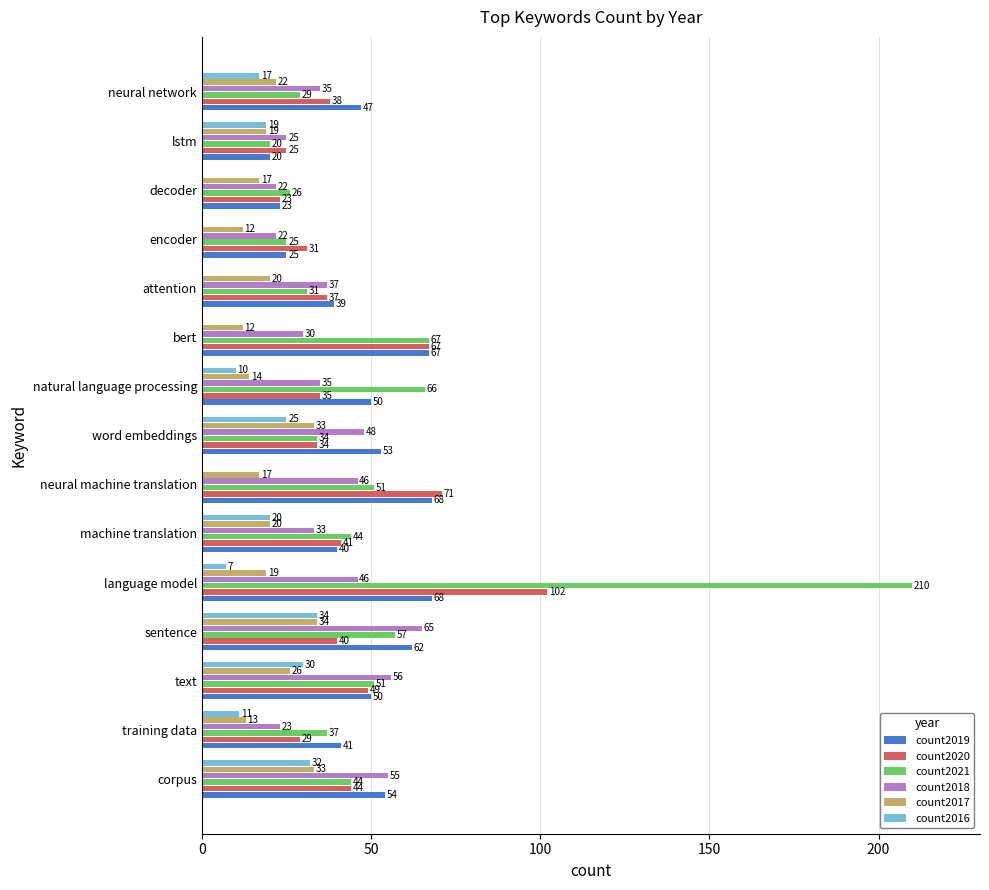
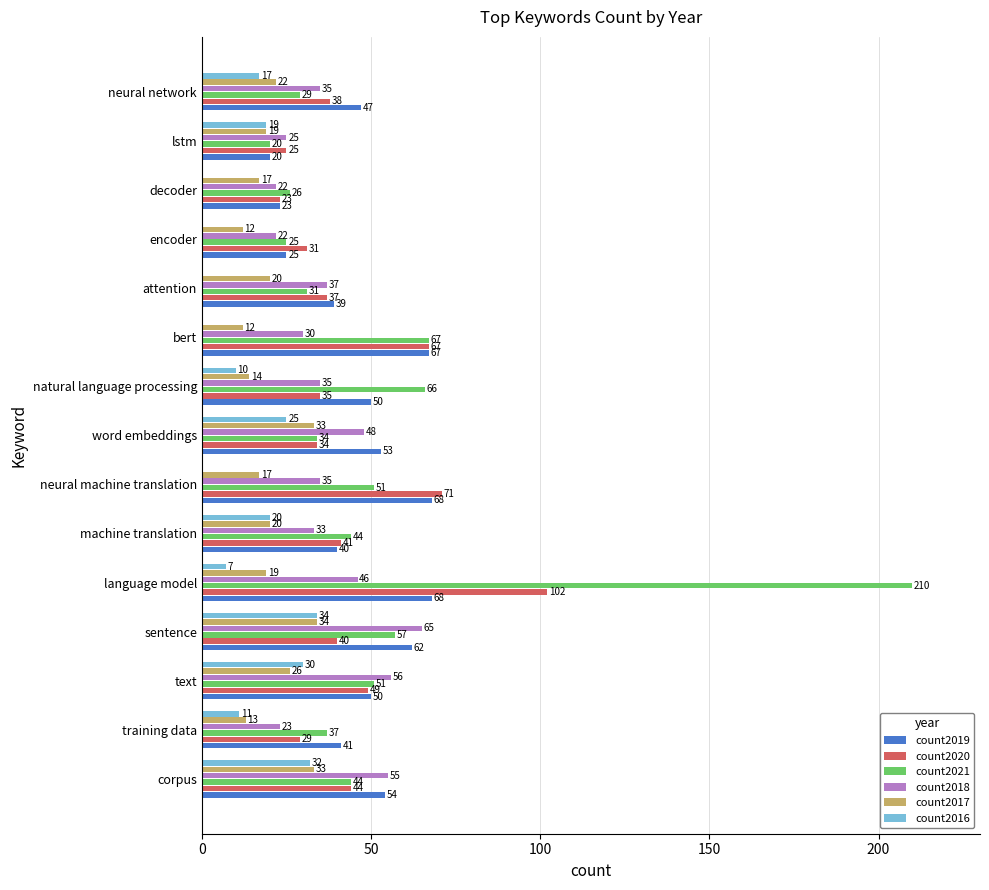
count2018, neural machine translation: 46 -> 35
